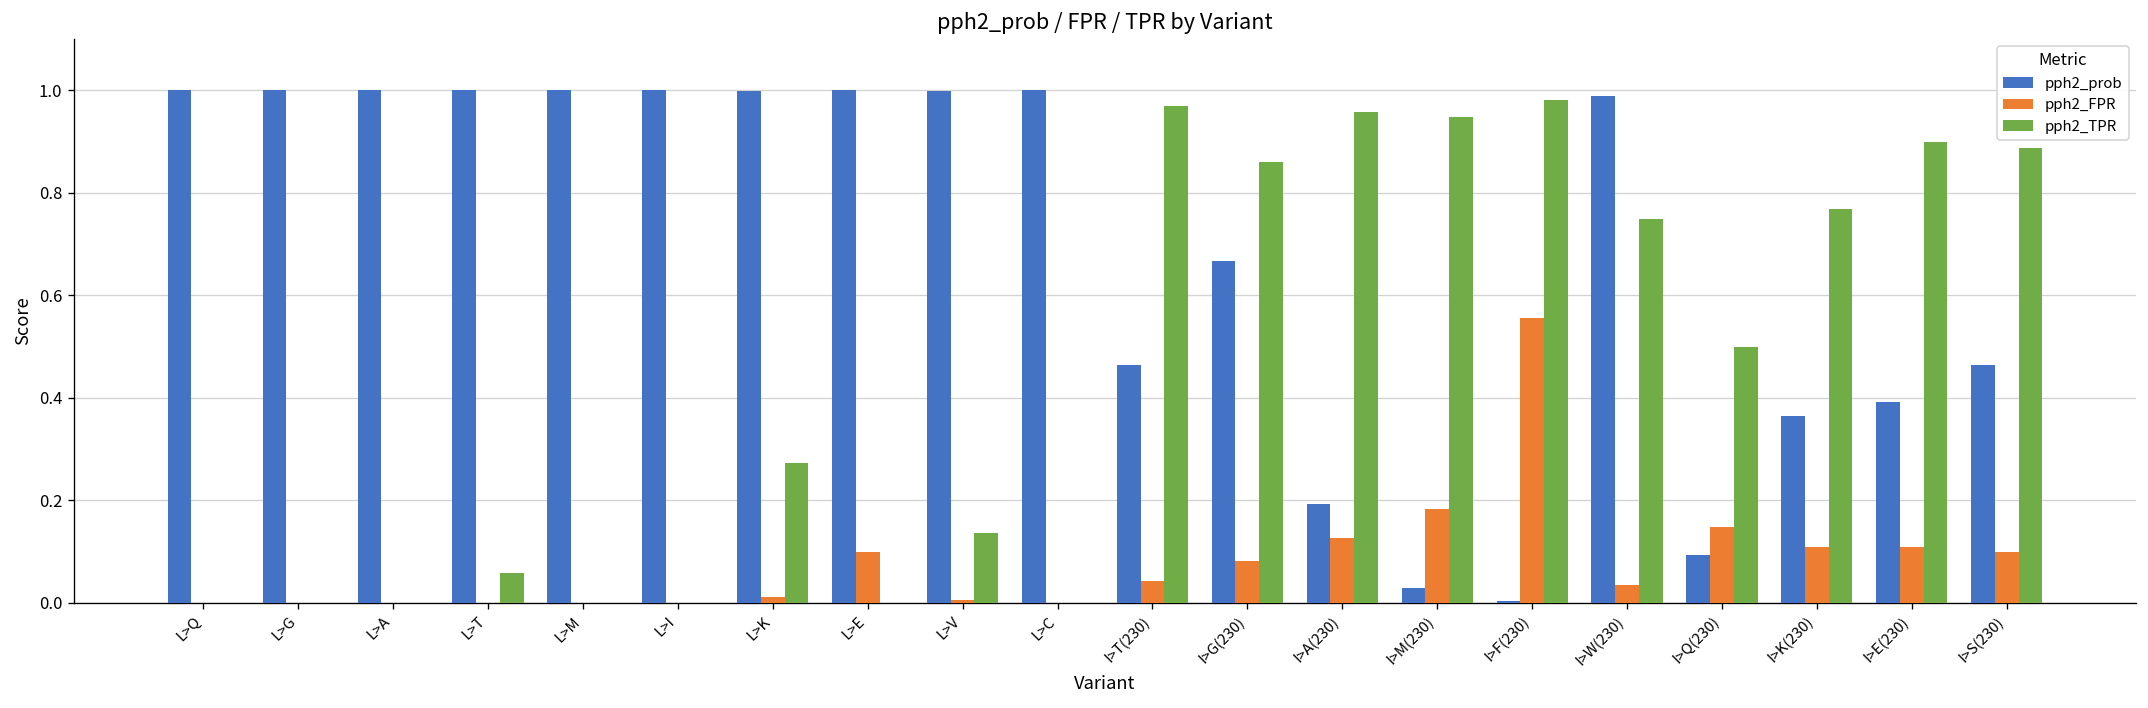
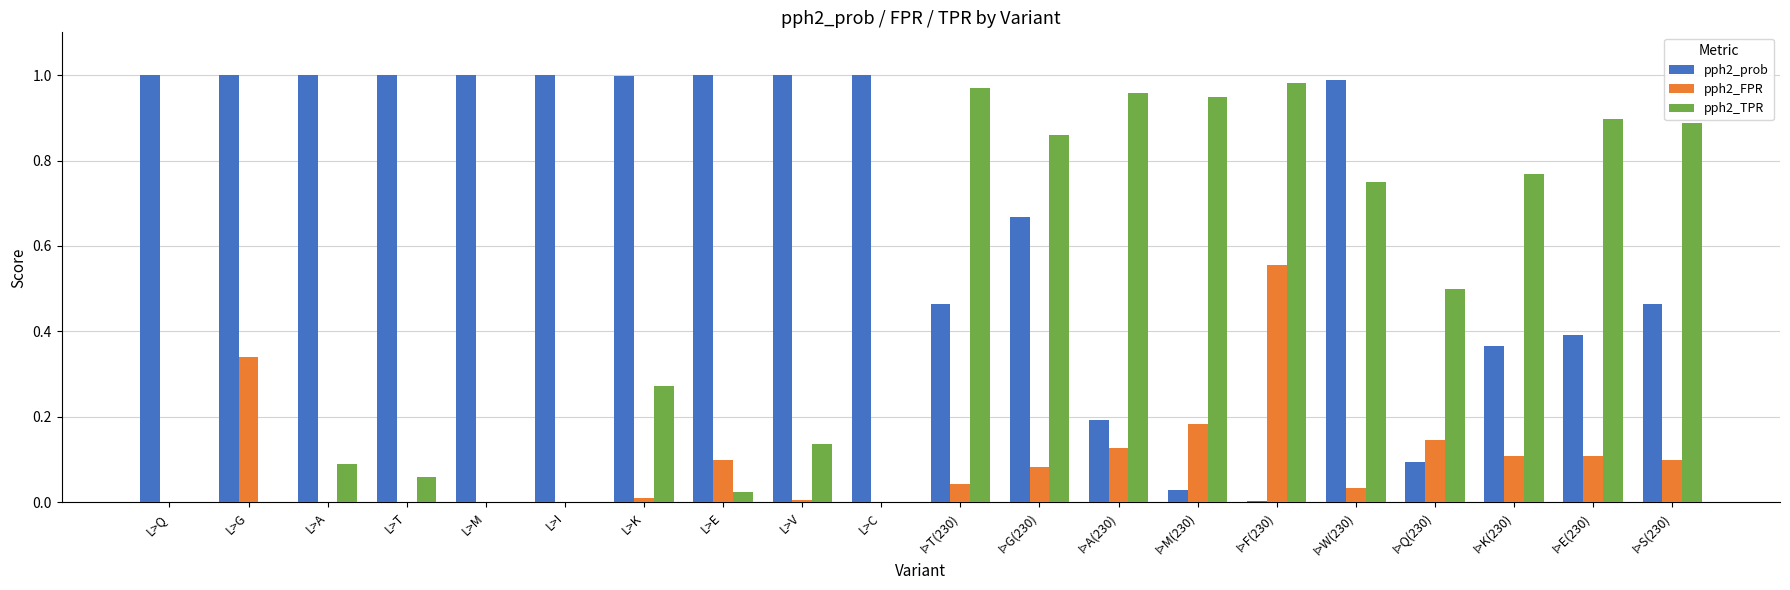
pph2_FPR, L>G: 0.00 -> 0.34
pph2_TPR, L>A: 0.00 -> 0.09
pph2_TPR, L>E: 0.00 -> 0.03
